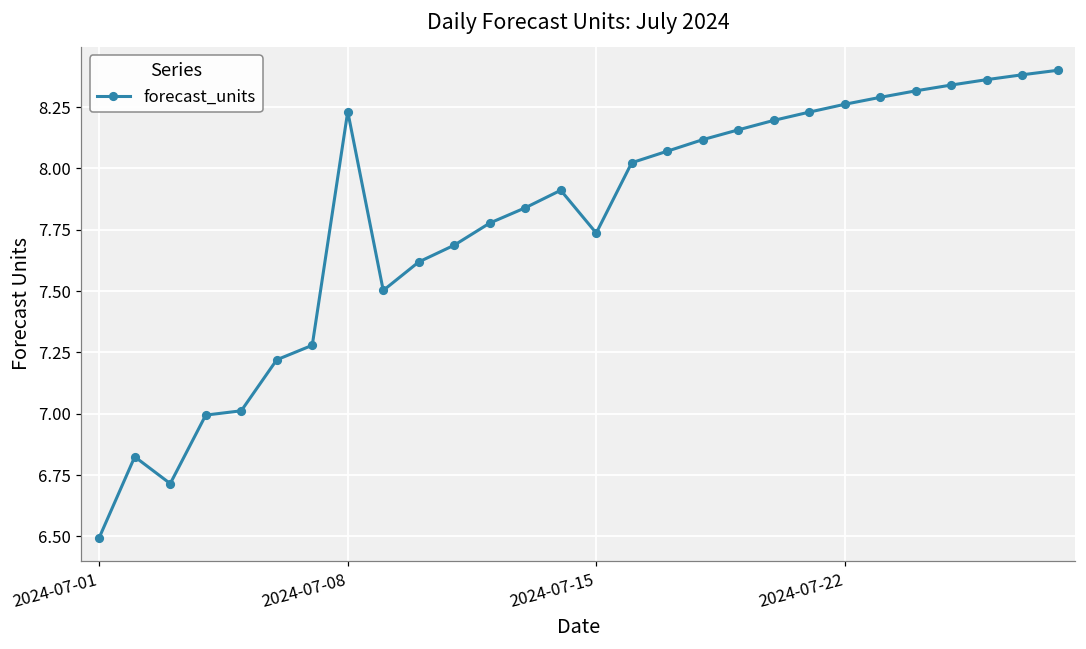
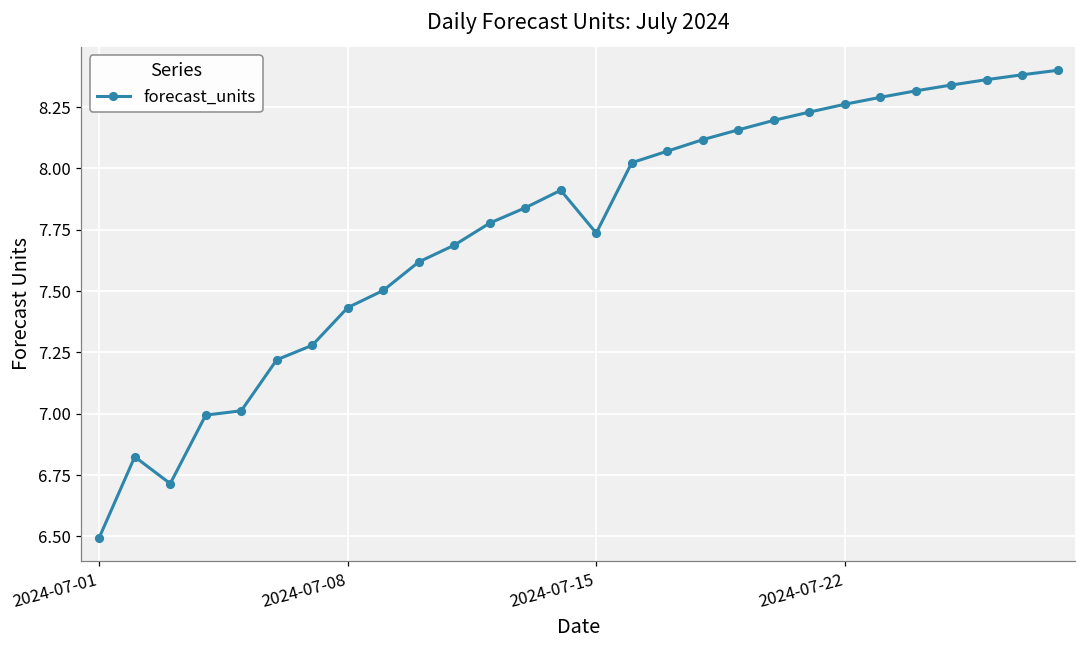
2024-07-08: 8.23 -> 7.43
